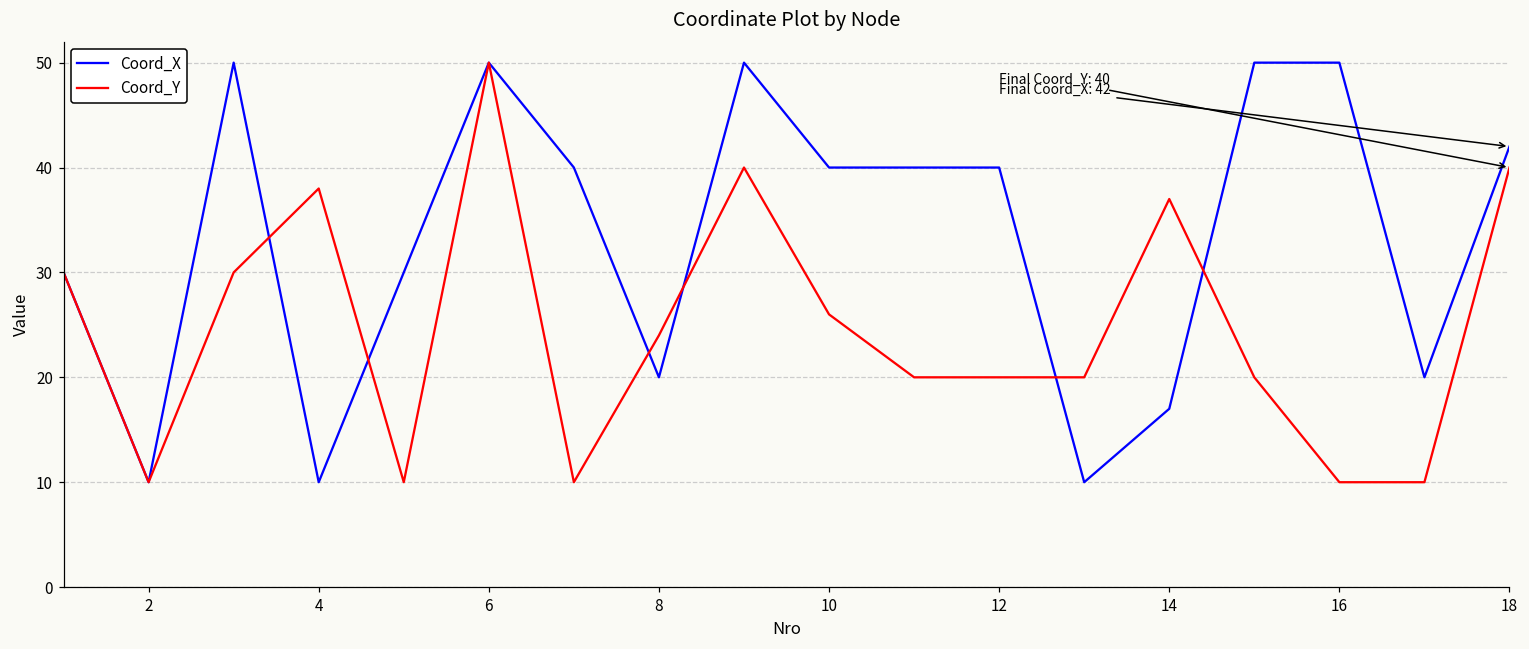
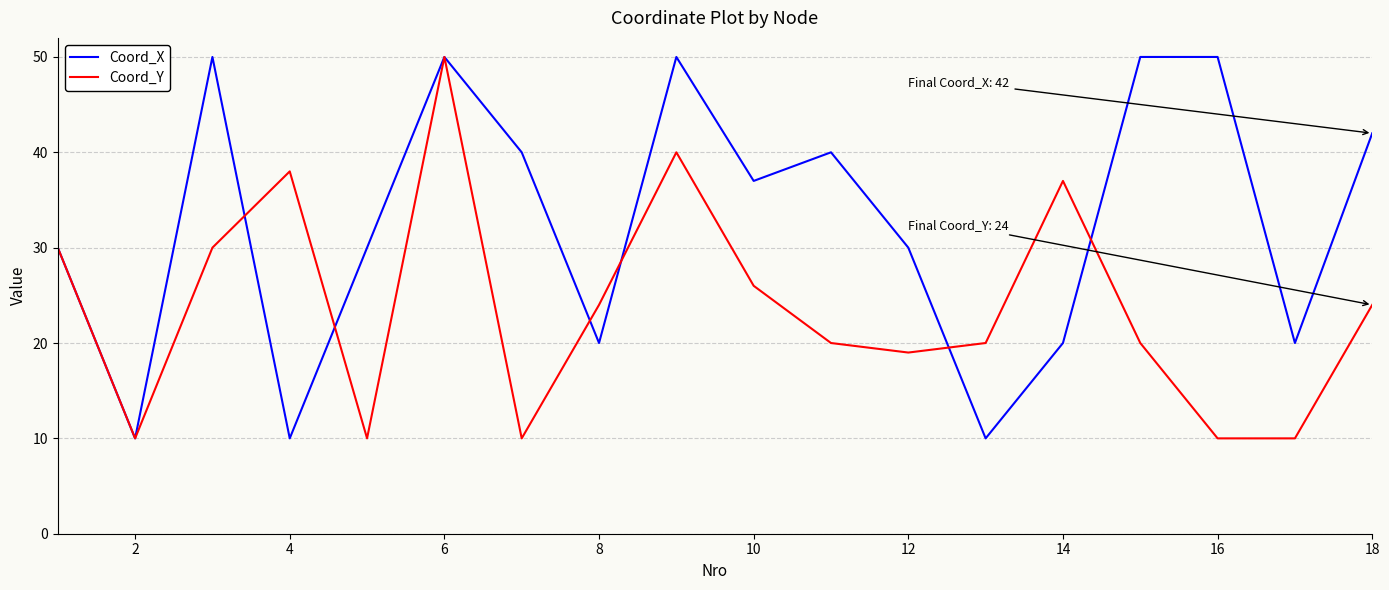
Coord_X, 10: 40 -> 37
Coord_X, 12: 40 -> 30
Coord_Y, 12: 20 -> 19
Coord_X, 14: 17 -> 20
Coord_Y, 18: 40 -> 24
